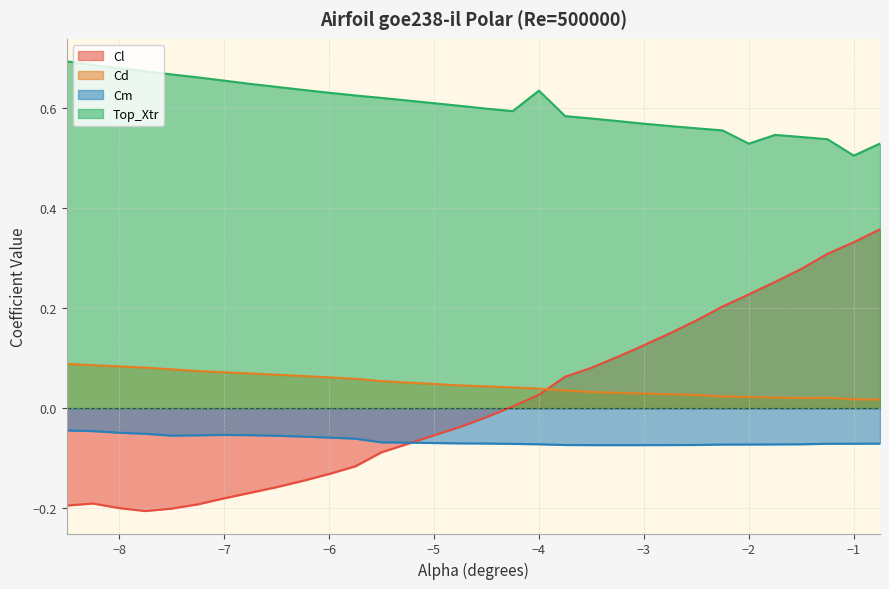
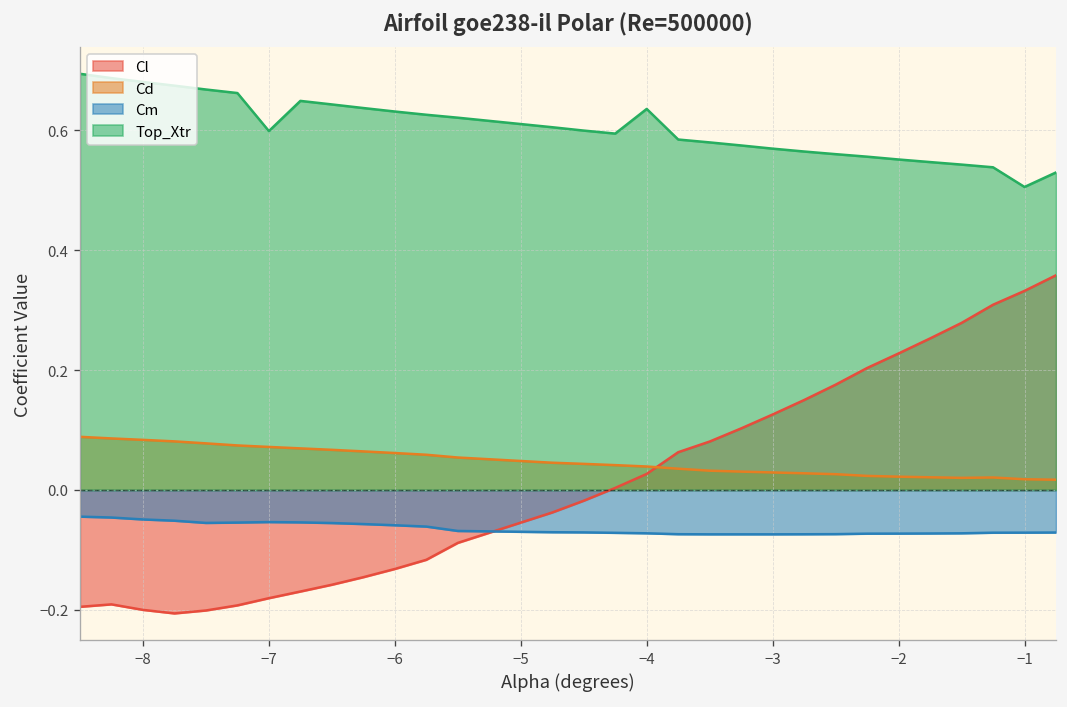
Top_Xtr, −7: 0.66 -> 0.60
Top_Xtr, −2: 0.53 -> 0.55
